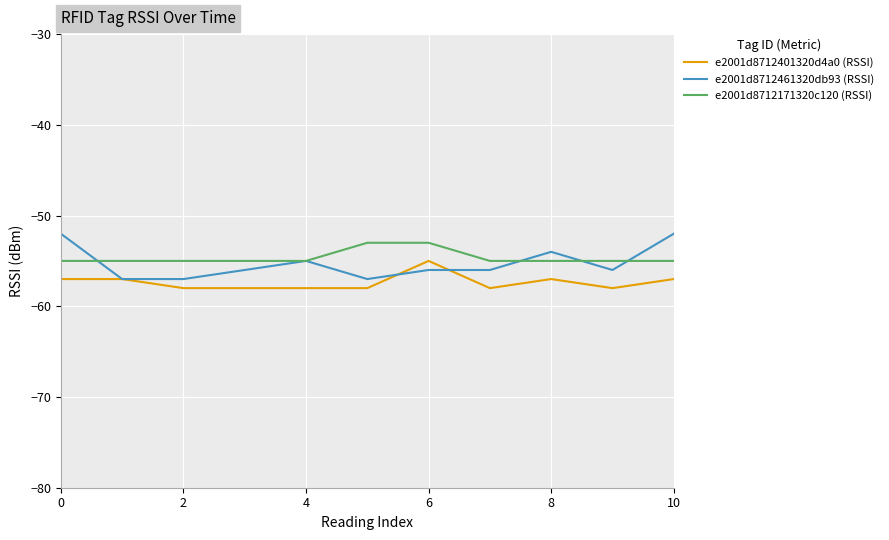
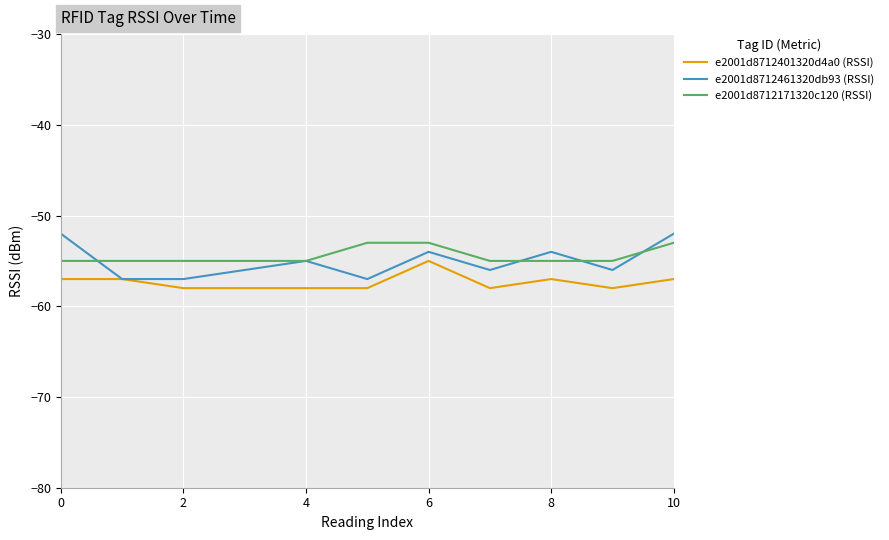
e2001d8712461320db93 (RSSI), 6: -56 -> -54
e2001d8712171320c120 (RSSI), 10: -55 -> -53
